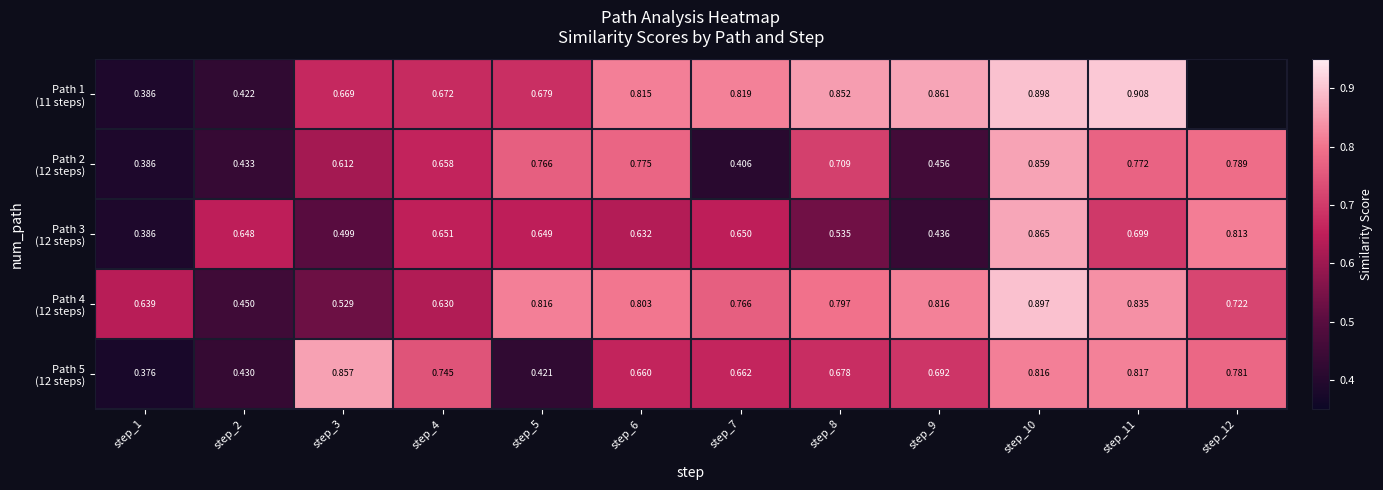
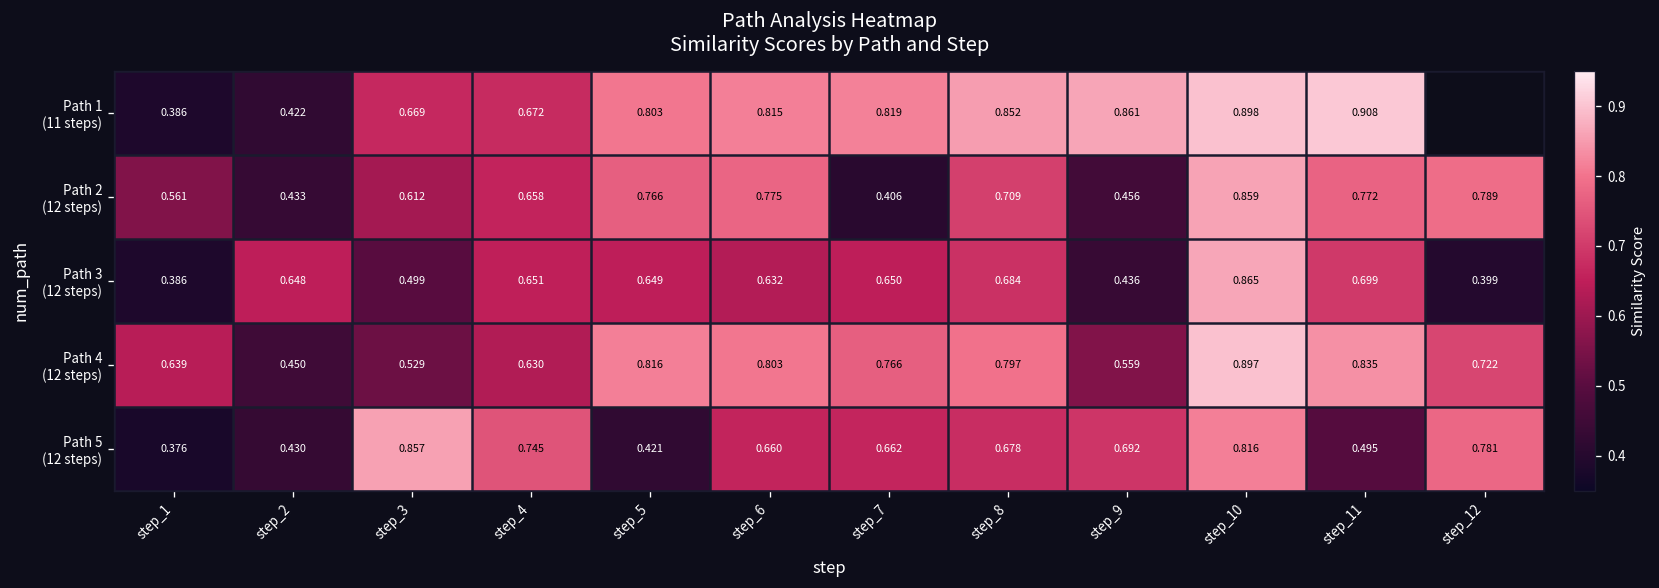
Path 1 (11 steps), step_5: 0.679 -> 0.803
Path 2 (12 steps), step_1: 0.386 -> 0.561
Path 3 (12 steps), step_8: 0.535 -> 0.684
Path 3 (12 steps), step_12: 0.813 -> 0.399
Path 4 (12 steps), step_9: 0.816 -> 0.559
Path 5 (12 steps), step_11: 0.817 -> 0.495
